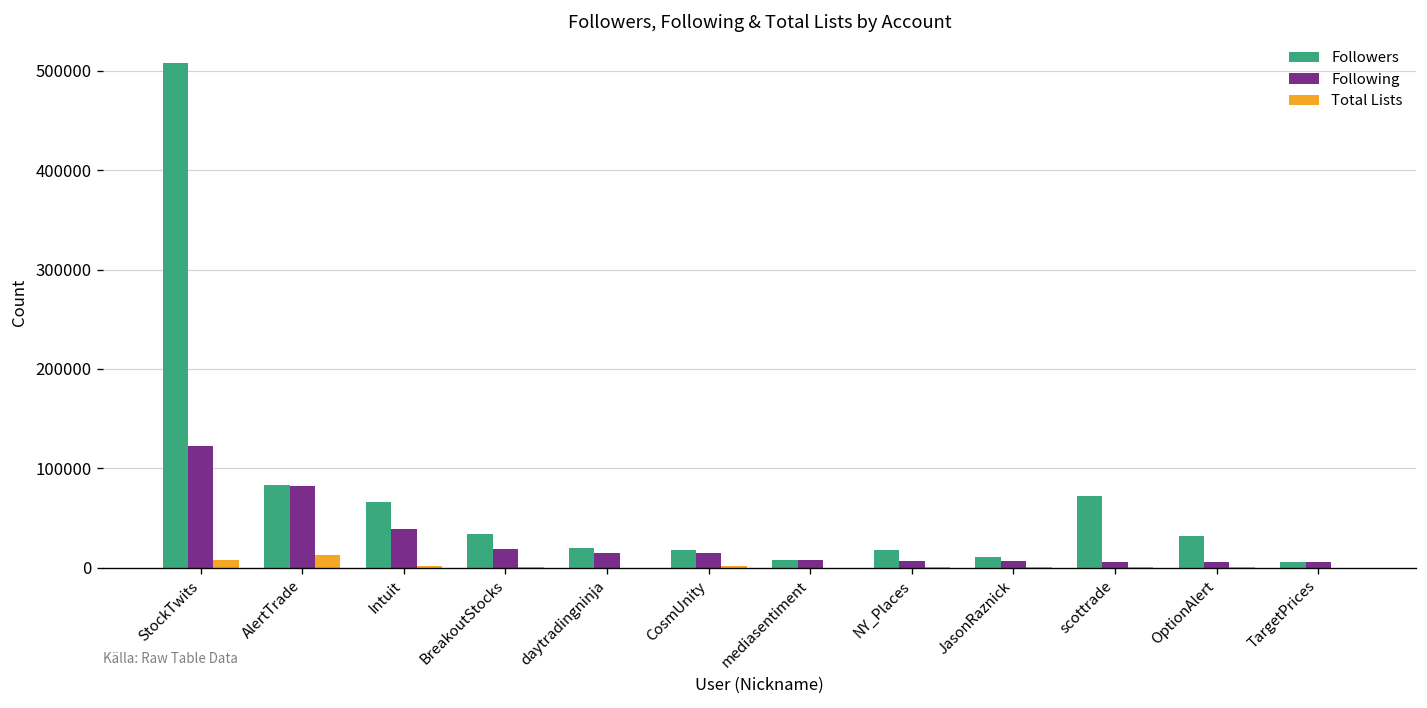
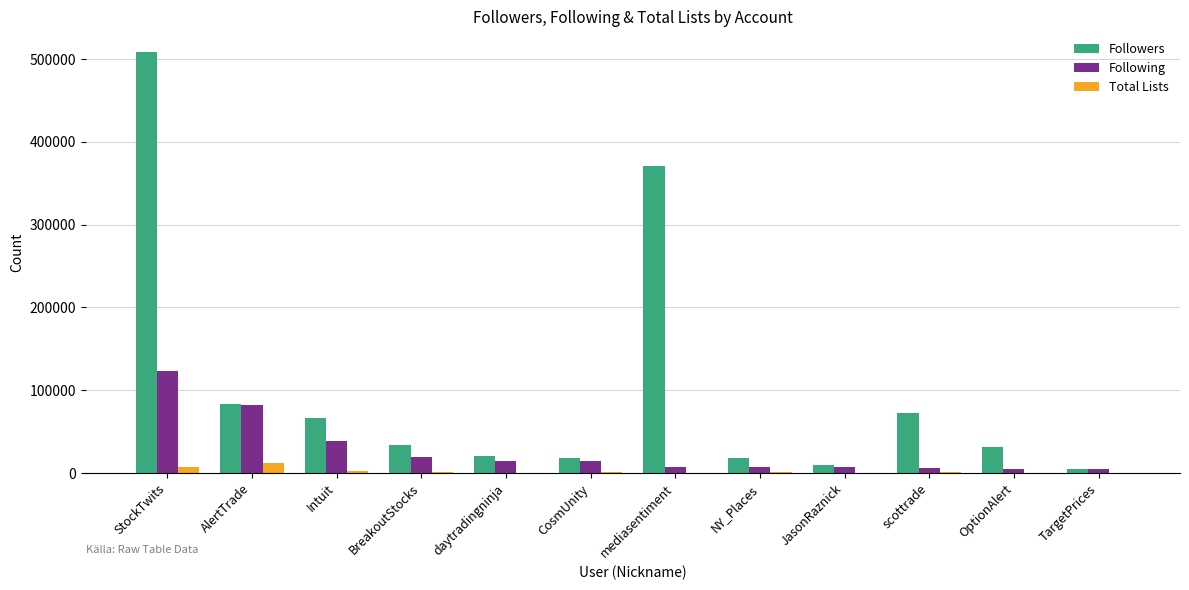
Followers, mediasentiment: 10000 -> 370000
